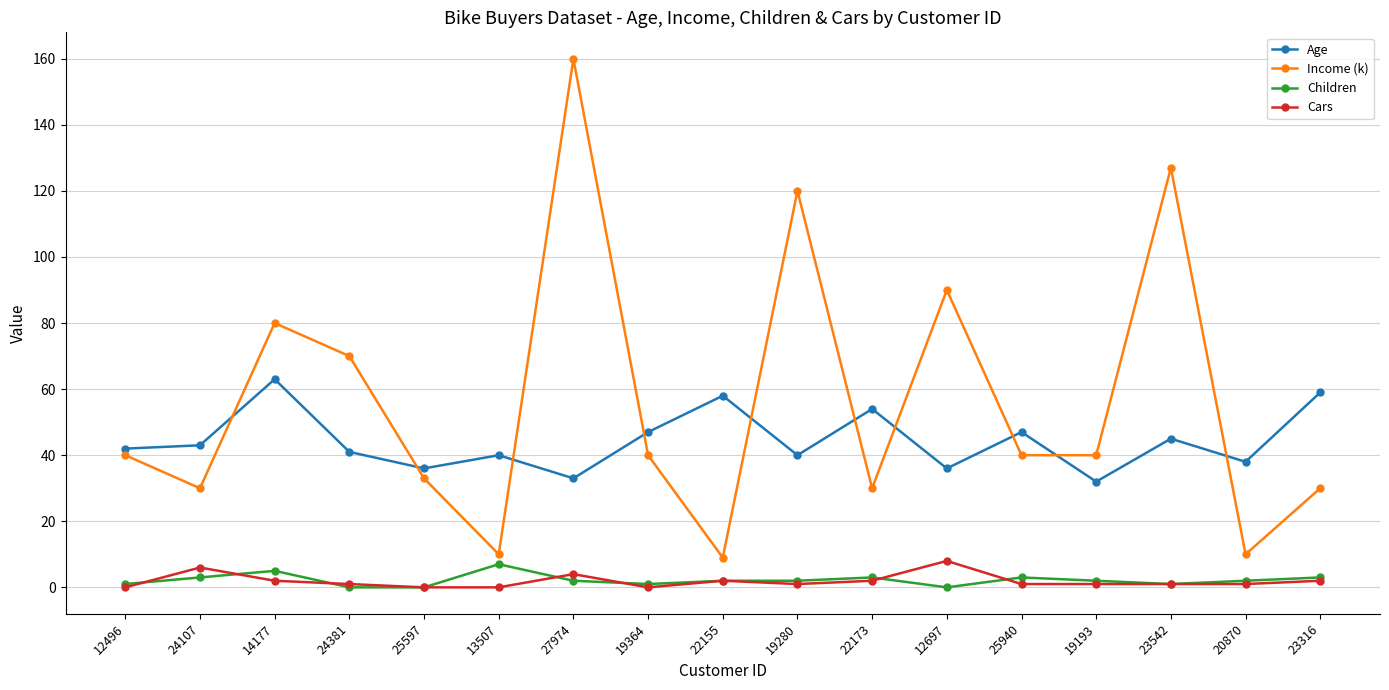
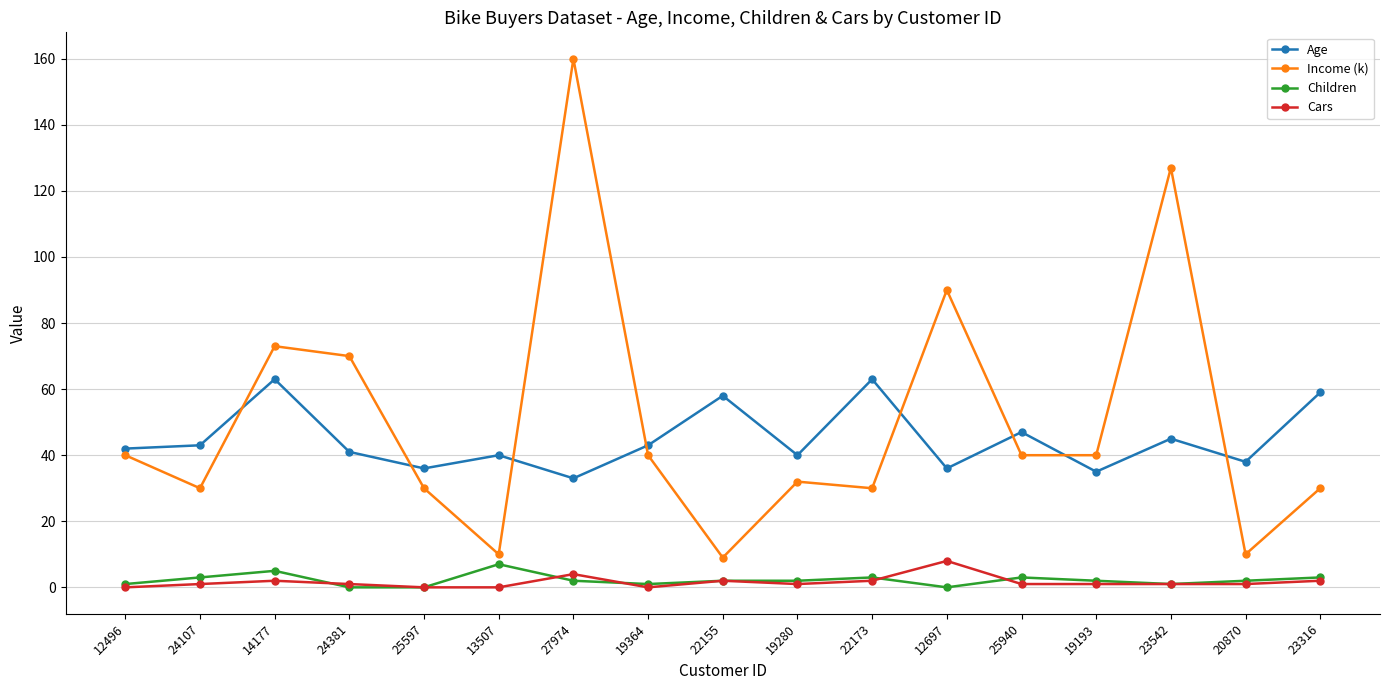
Cars, 24107: 6 -> 1
Income (k), 14177: 80 -> 73
Income (k), 25597: 33 -> 30
Age, 19364: 47 -> 43
Income (k), 19280: 120 -> 32
Age, 22173: 54 -> 63
Age, 19193: 32 -> 35
